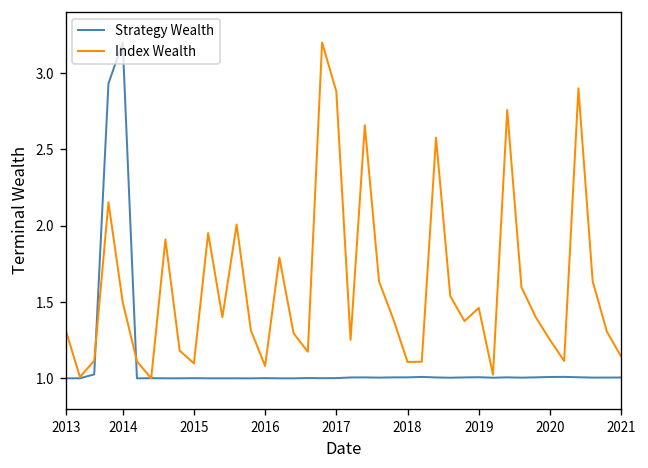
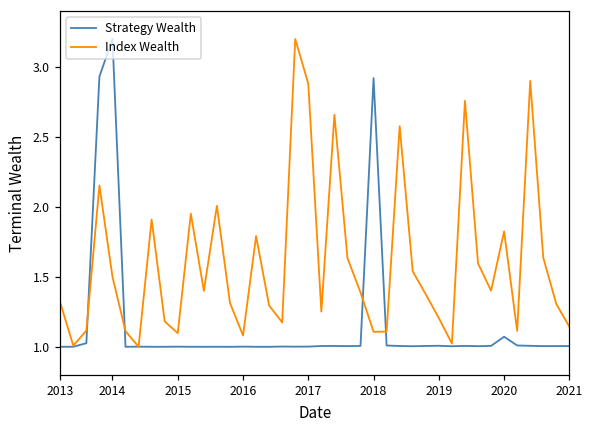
Strategy Wealth, 2018: 1.01 -> 2.92
Index Wealth, 2019: 1.46 -> 1.21
Strategy Wealth, 2020: 1.01 -> 1.07
Index Wealth, 2020: 1.25 -> 1.83
